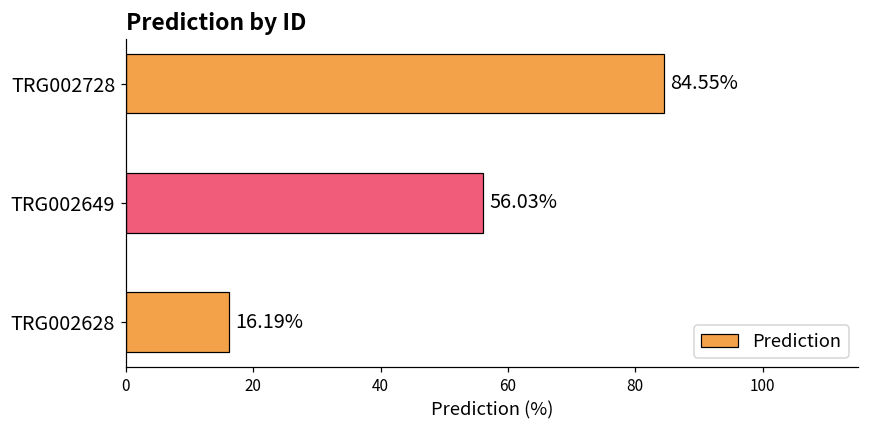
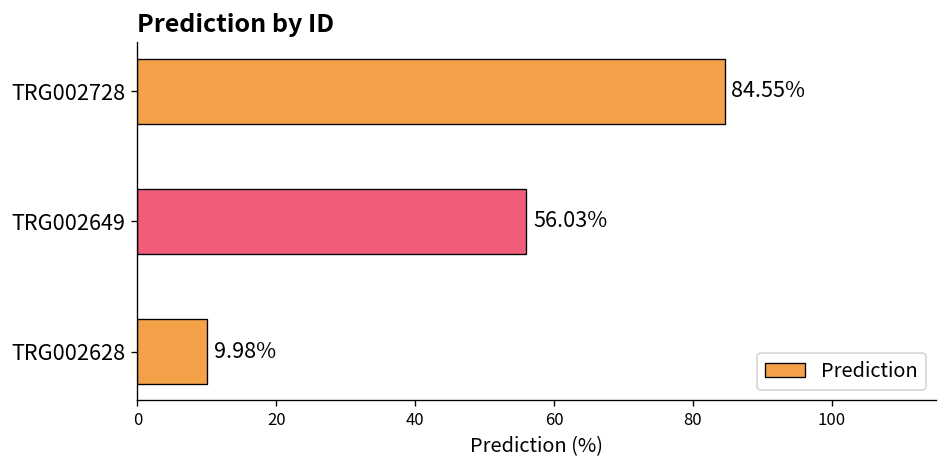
TRG002628: 16.19% -> 9.98%
